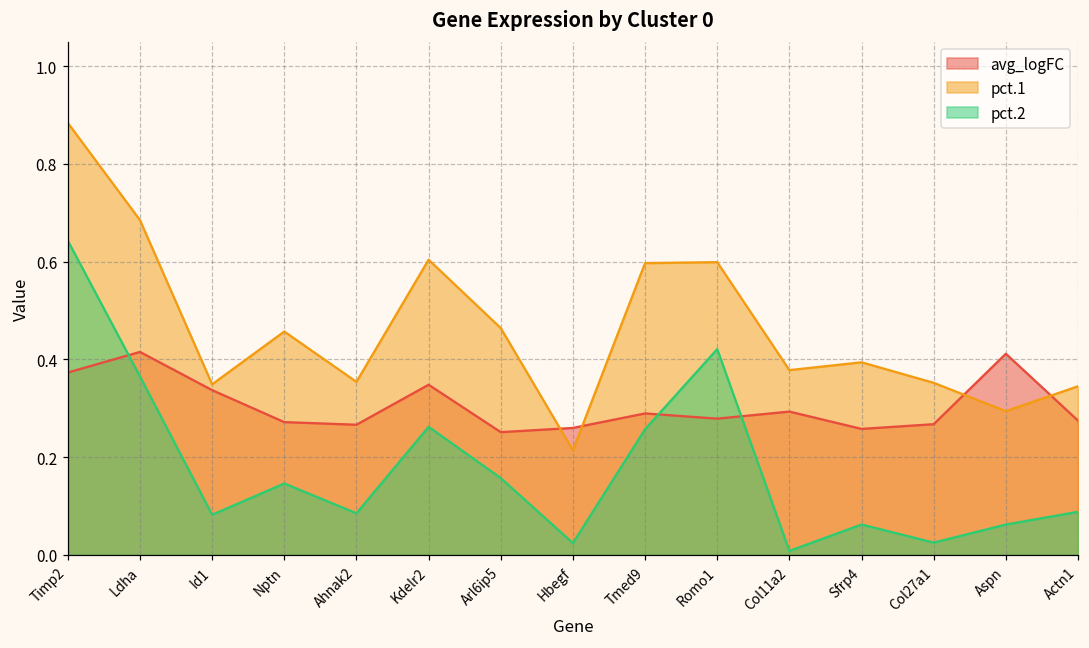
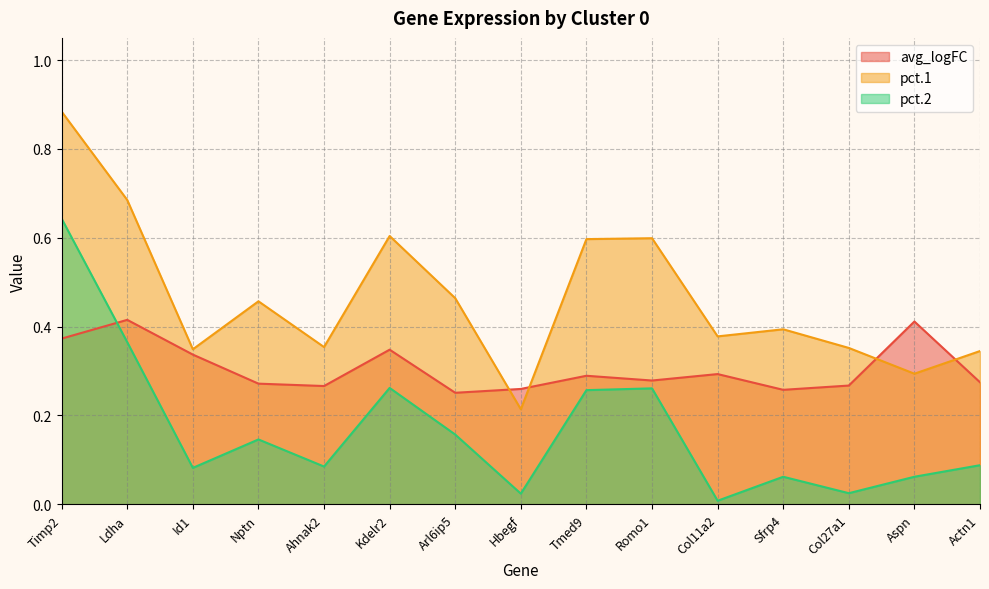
pct.2, Romo1: 0.42 -> 0.26
